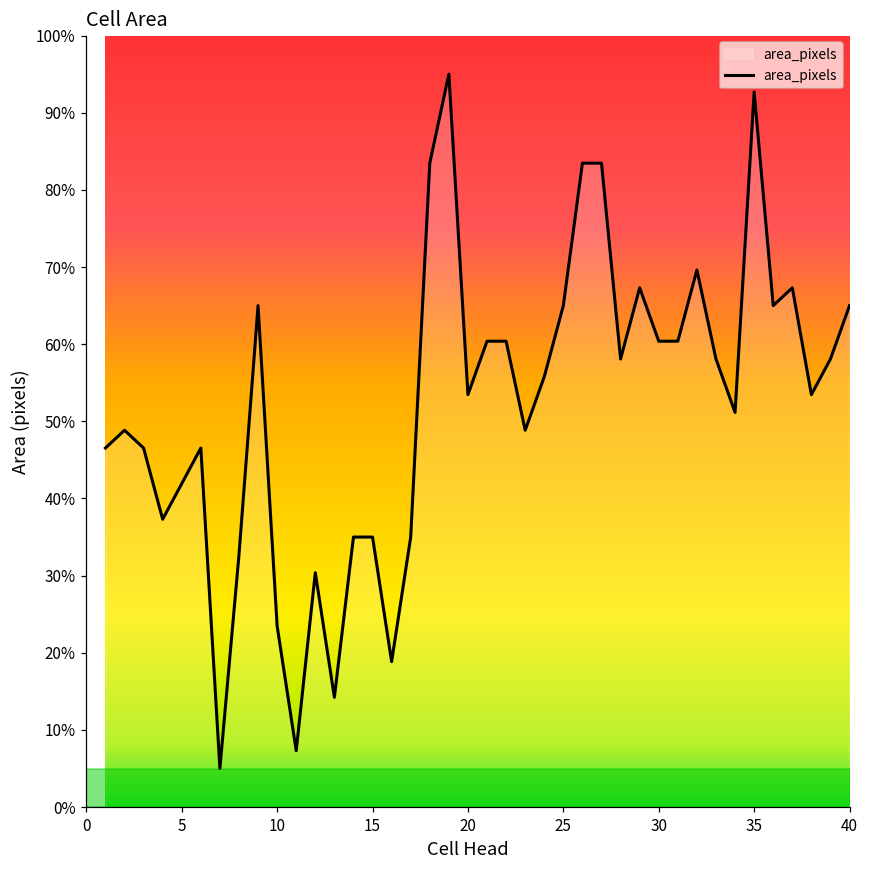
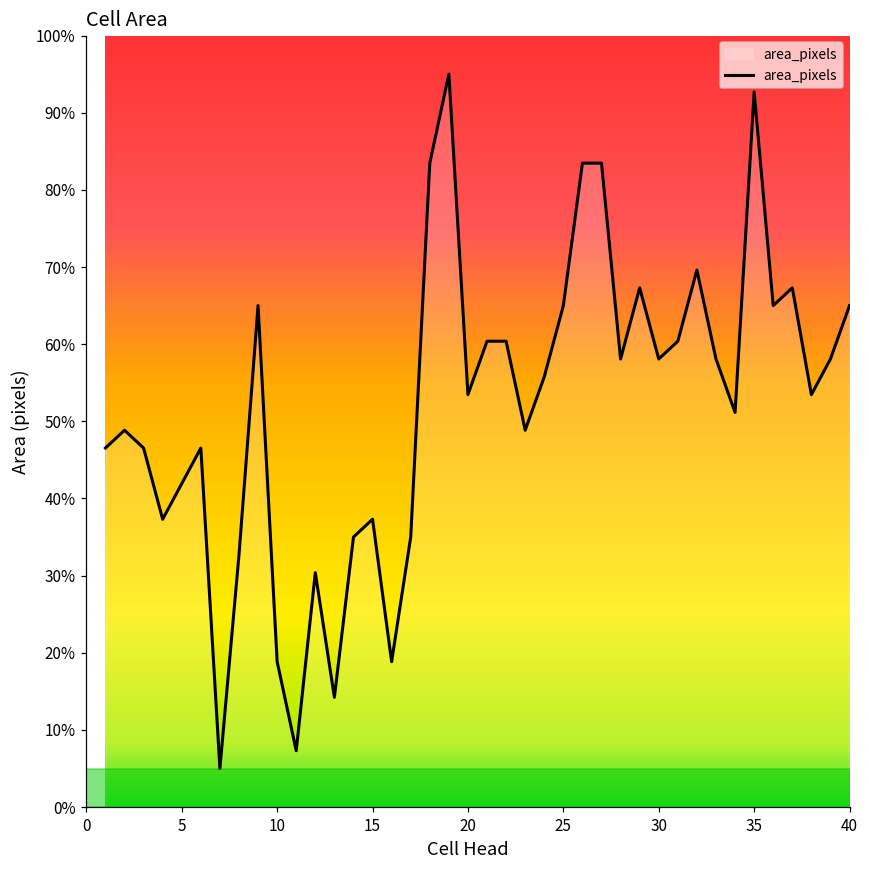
10: 23% -> 19%
15: 35% -> 37%
30: 60% -> 58%
